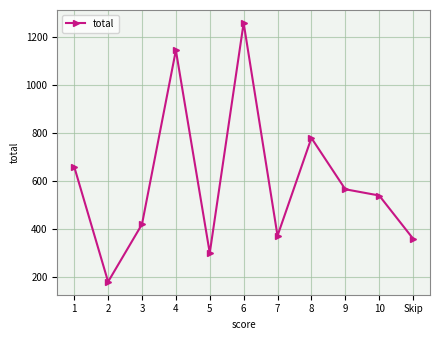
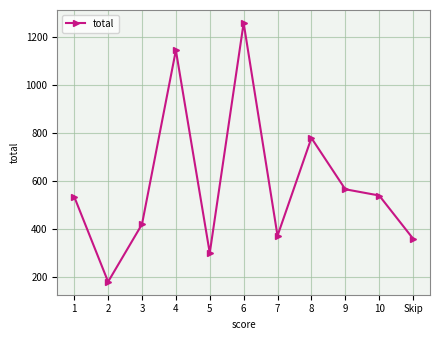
1: 660 -> 540
